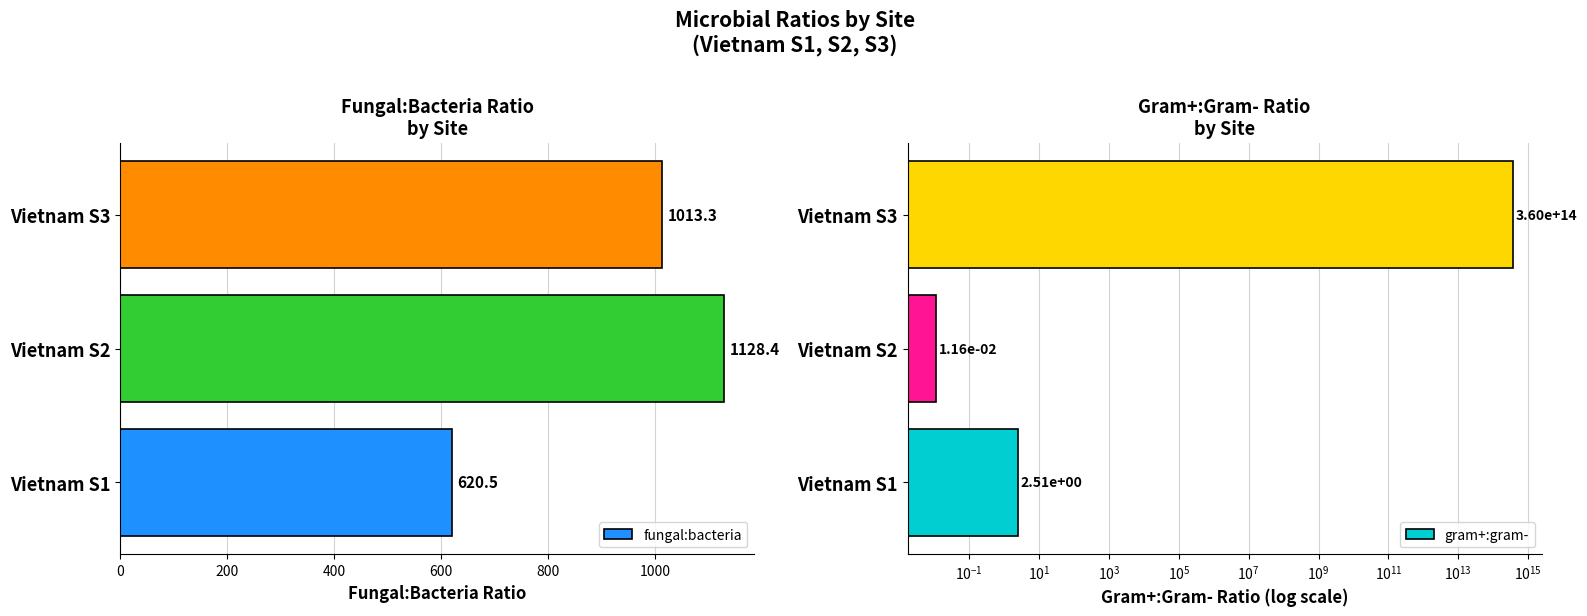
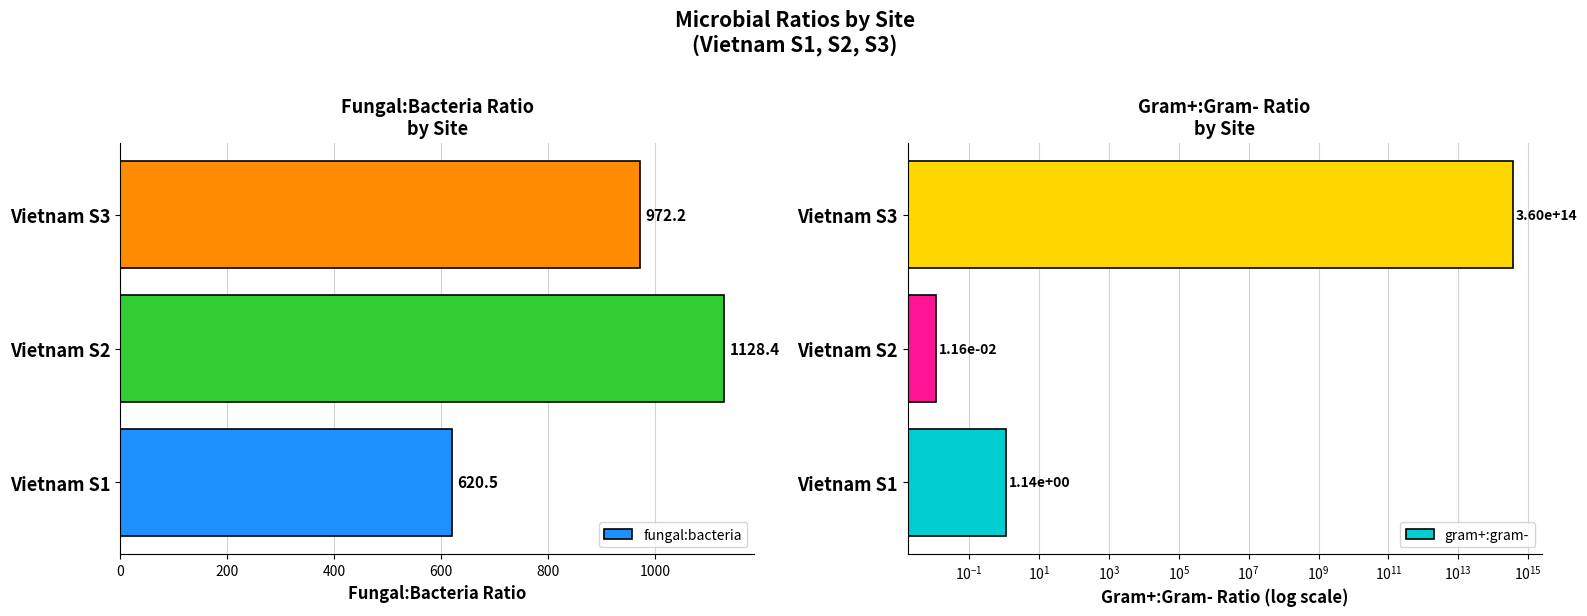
Fungal:Bacteria Ratio by Site, Vietnam S3: 1013.3 -> 972.2
Gram+:Gram- Ratio by Site, Vietnam S1: 2.51e+00 -> 1.14e+00
